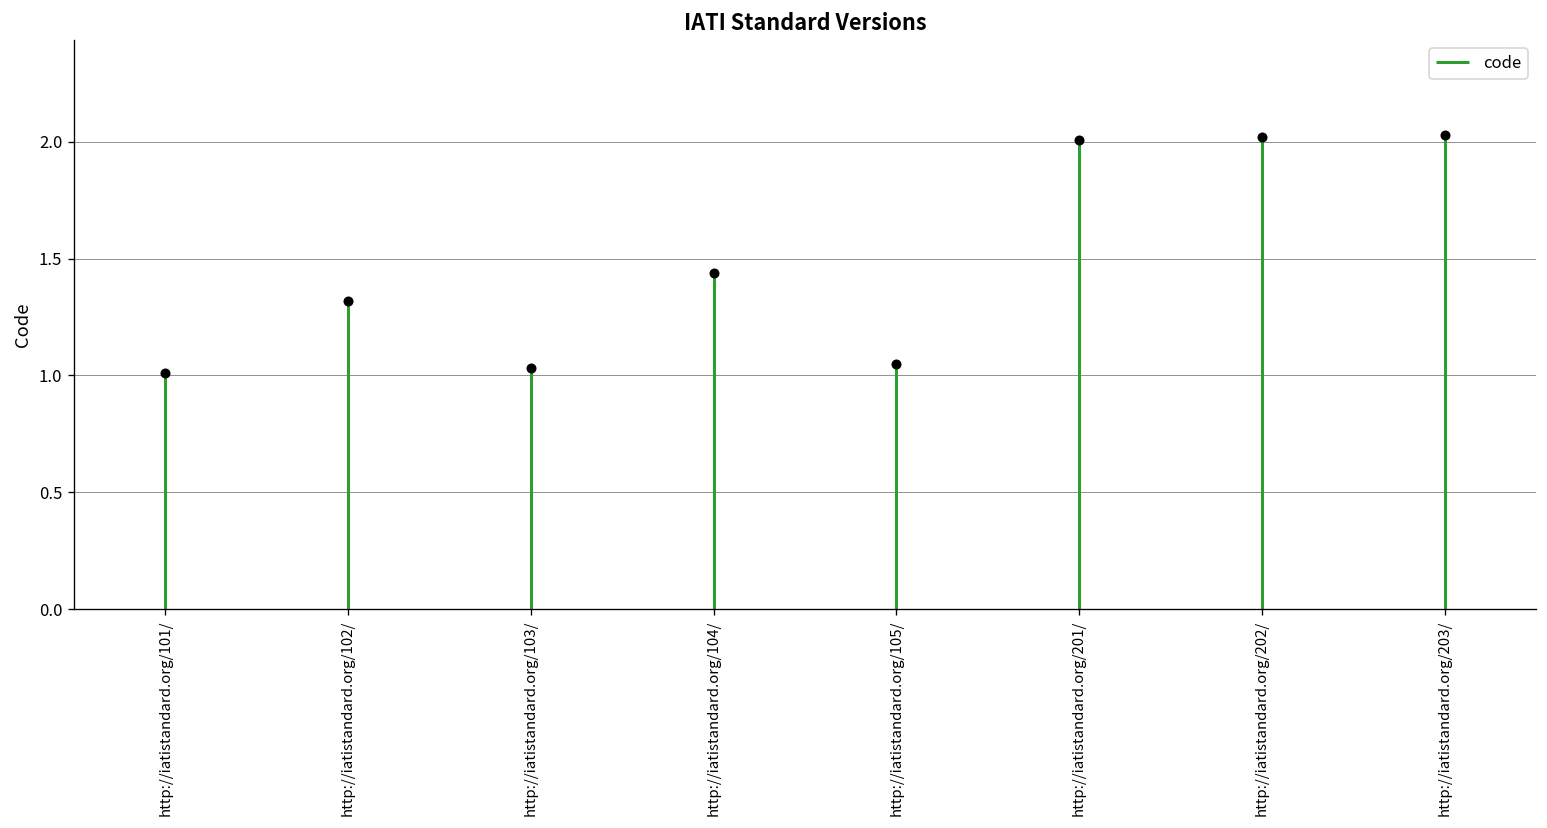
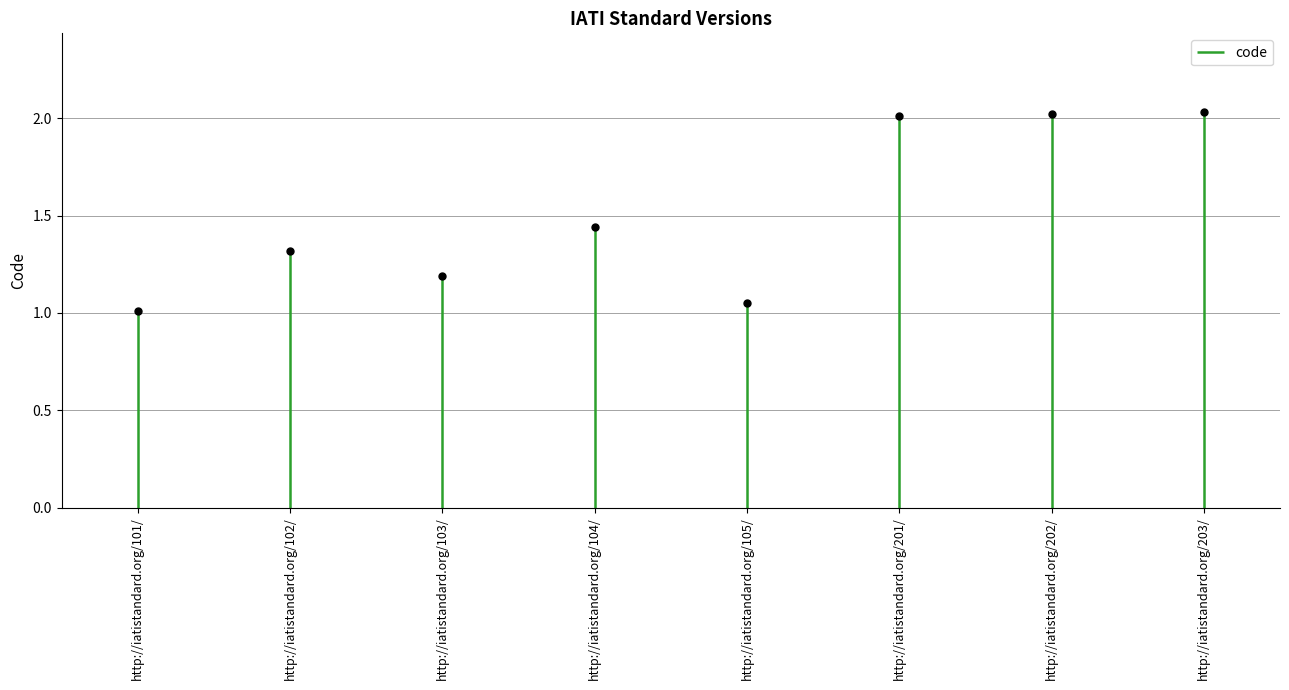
http://iatistandard.org/103/: 1.03 -> 1.19
